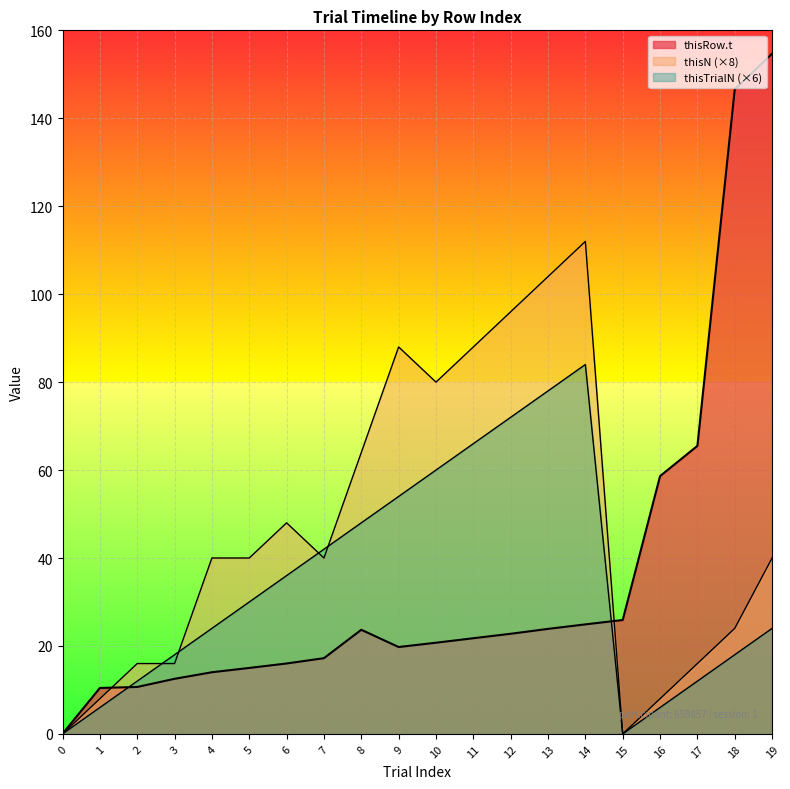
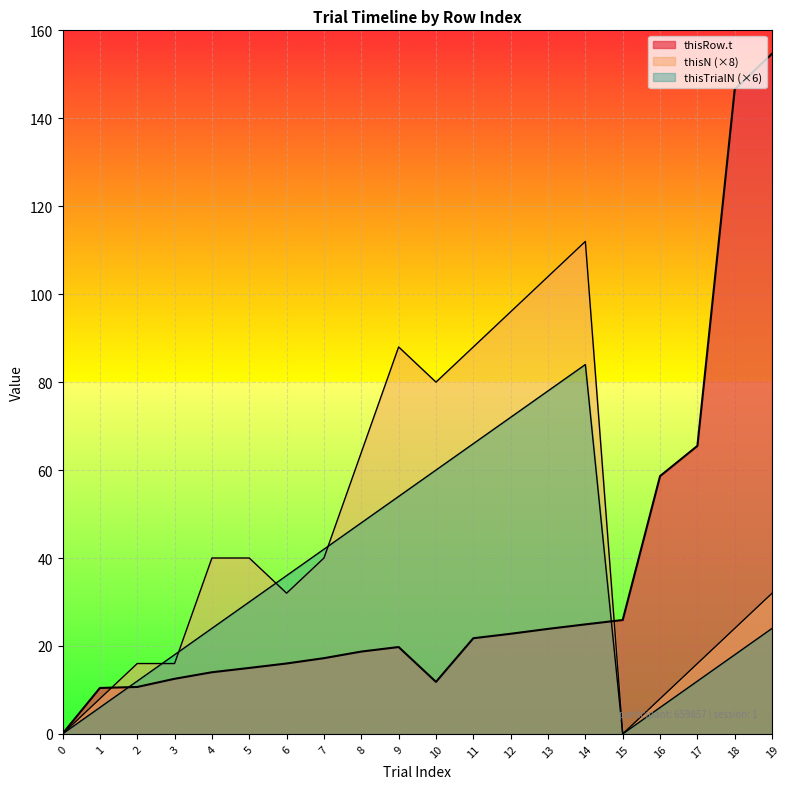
thisN (×8), 6: 48 -> 32
thisRow.t, 8: 24 -> 19
thisRow.t, 10: 21 -> 12
thisN (×8), 19: 40 -> 32
